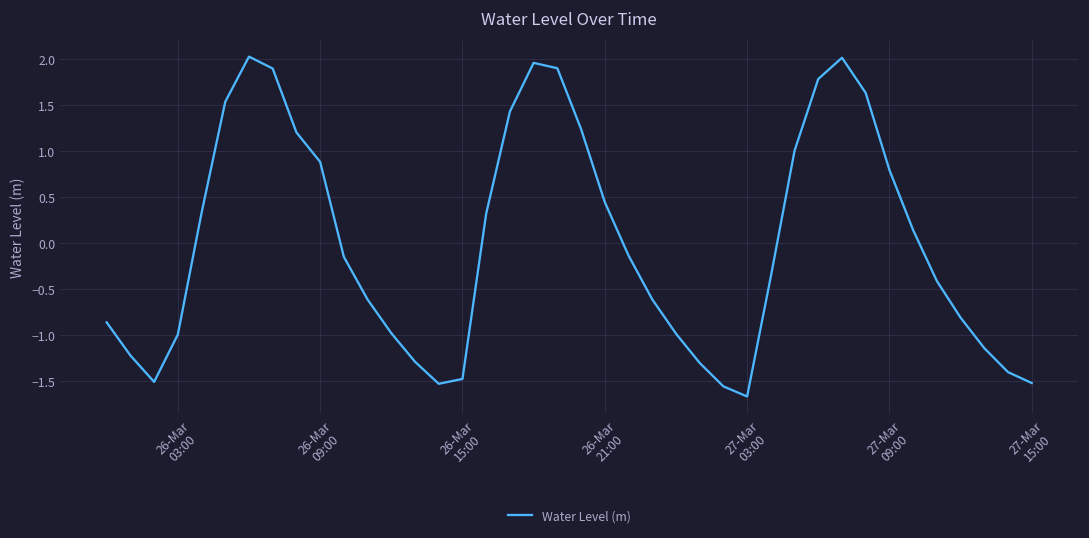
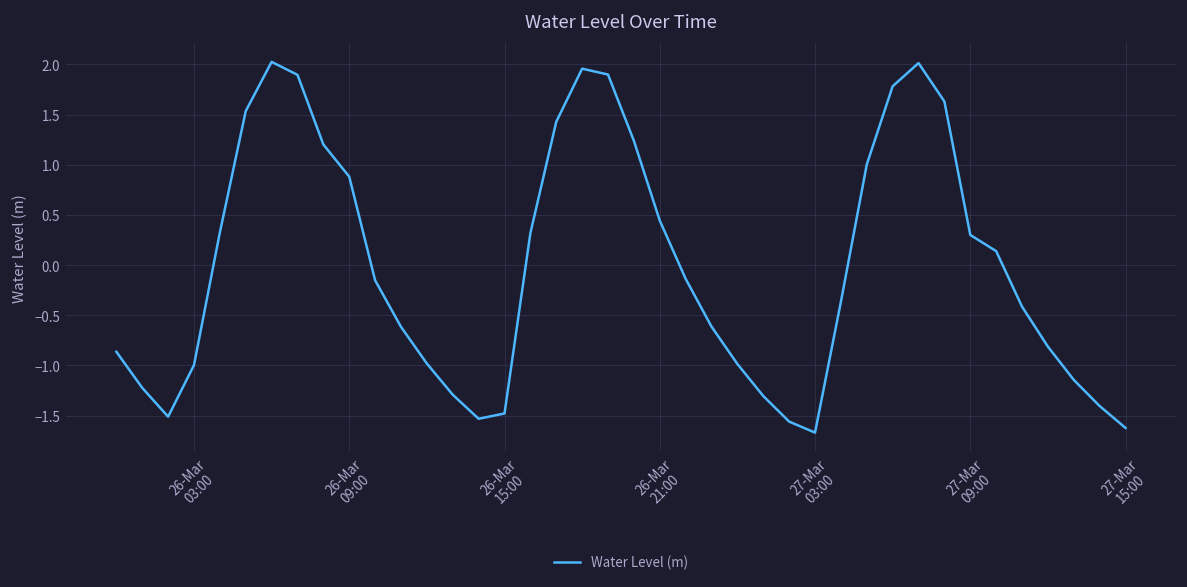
27-Mar 09:00: 0.8 -> 0.3
27-Mar 15:00: -1.5 -> -1.6
